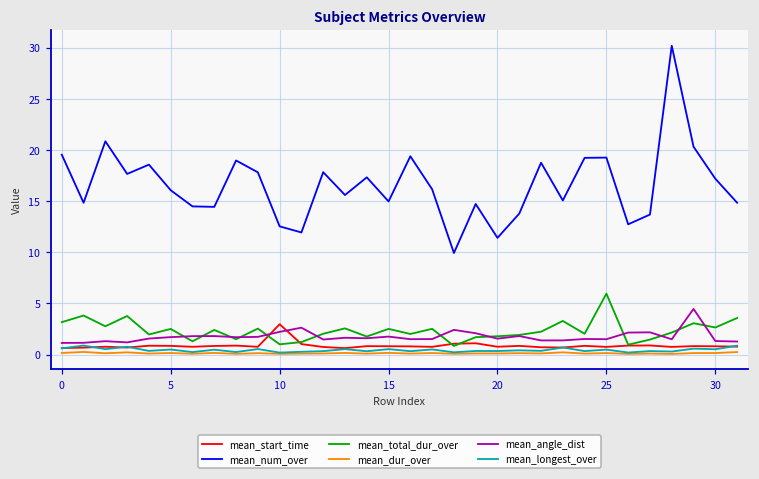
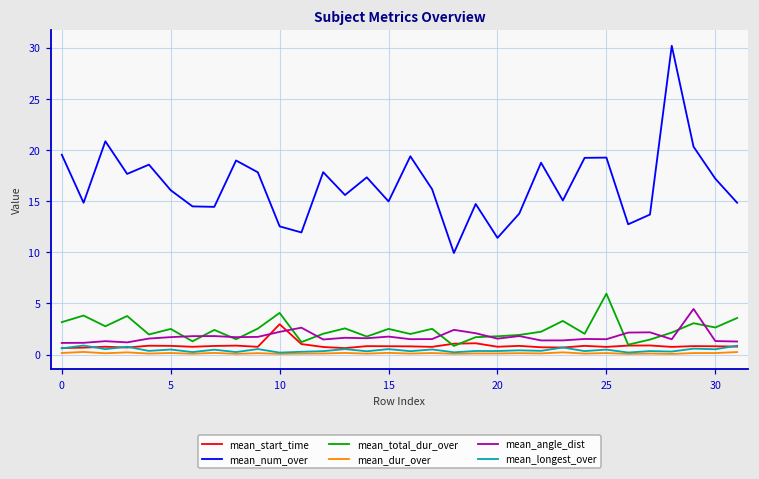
mean_total_dur_over, 10: 1 -> 4
